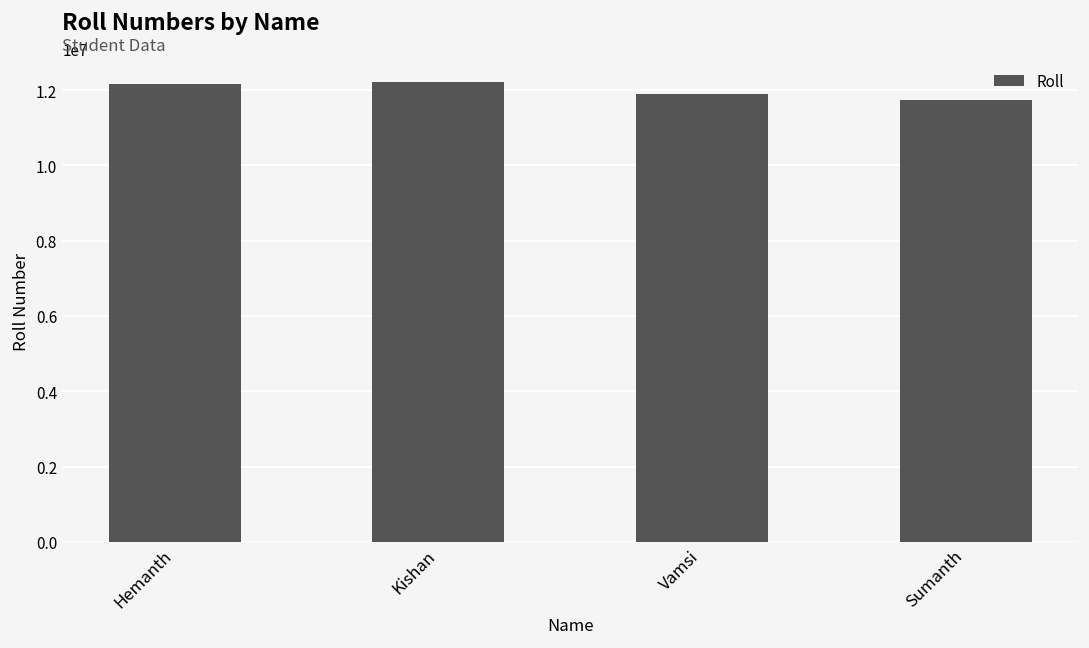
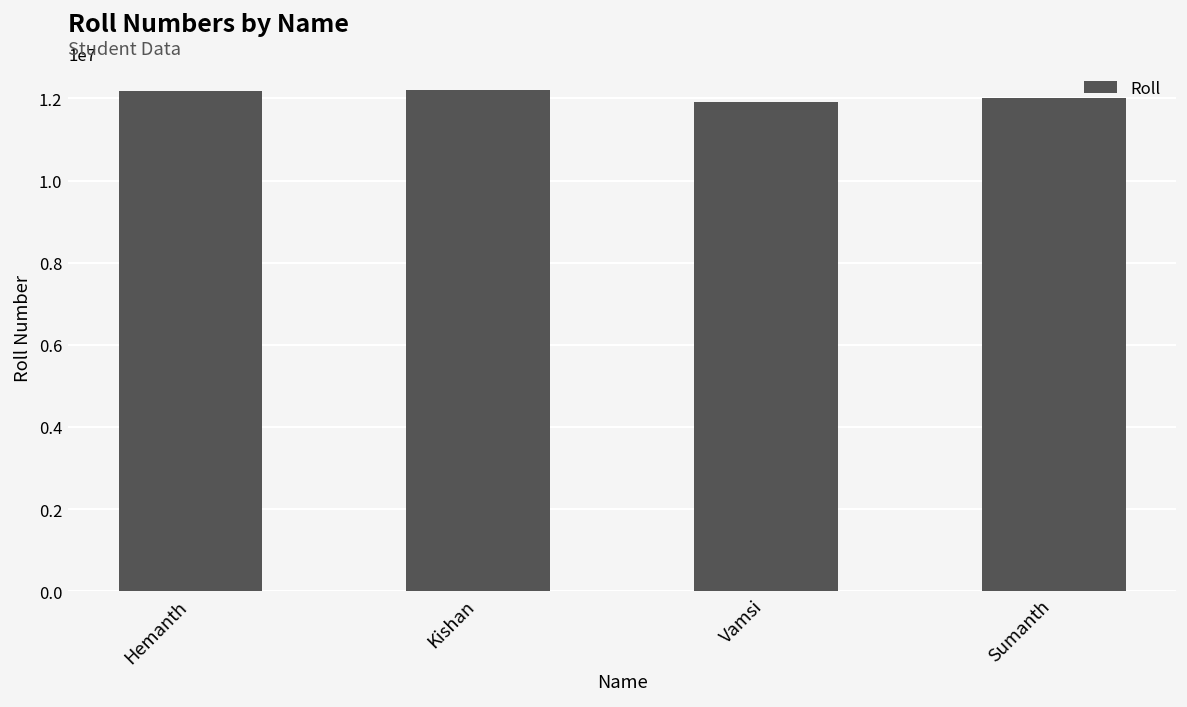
Sumanth: 11700000 -> 12000000
